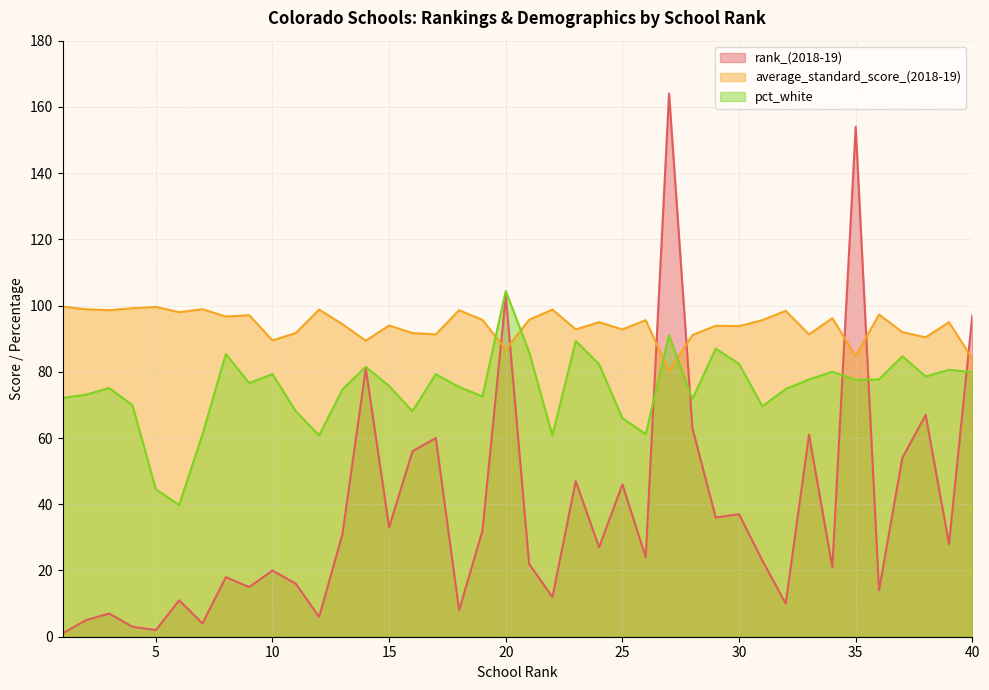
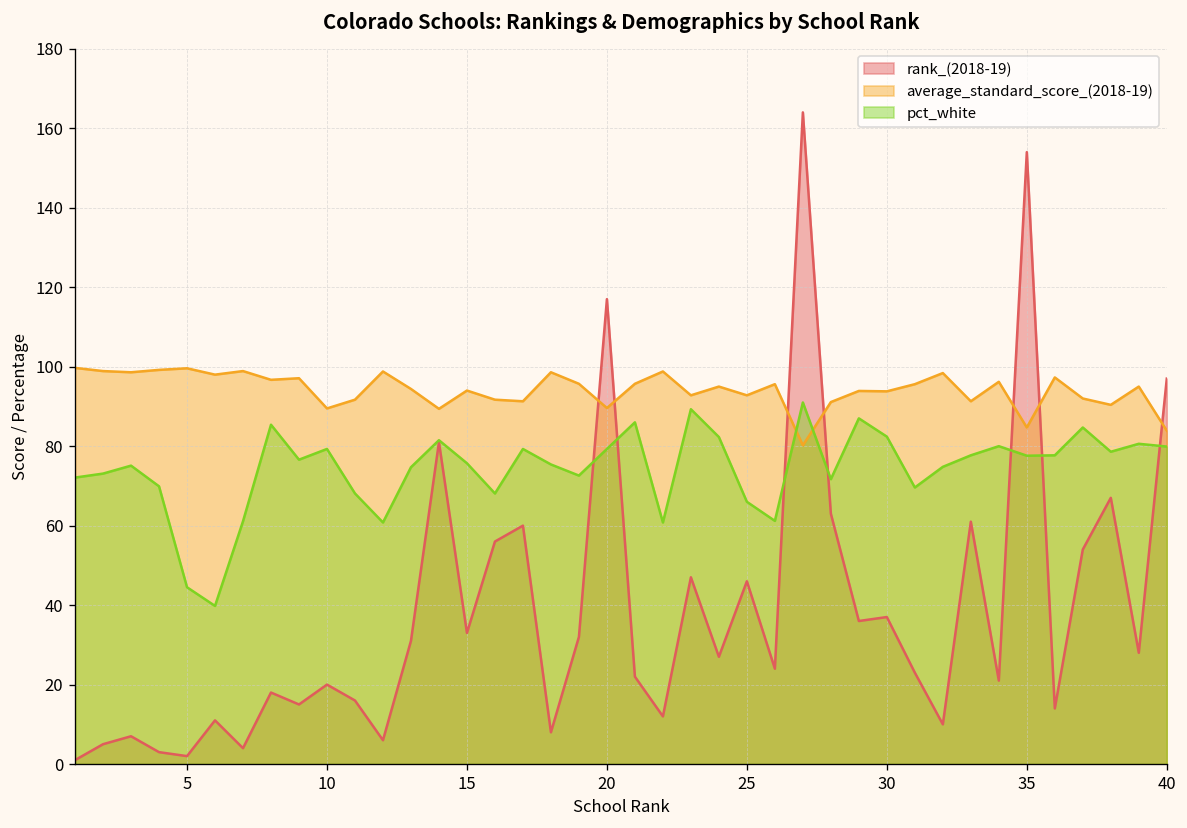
rank_(2018-19), 20: 103 -> 117
average_standard_score_(2018-19), 20: 87 -> 90
pct_white, 20: 104 -> 79
